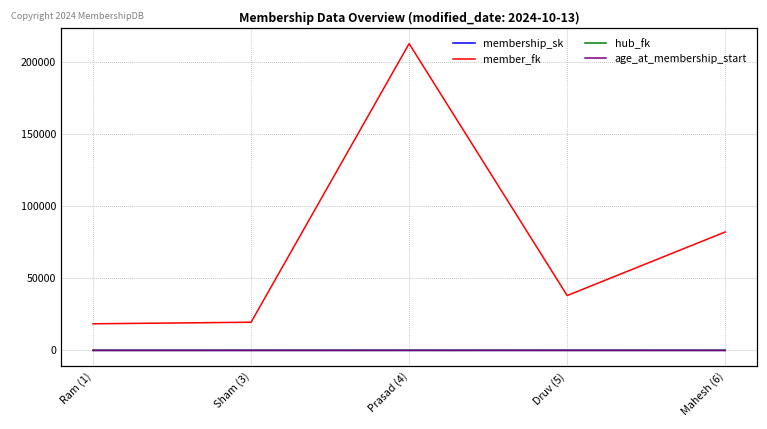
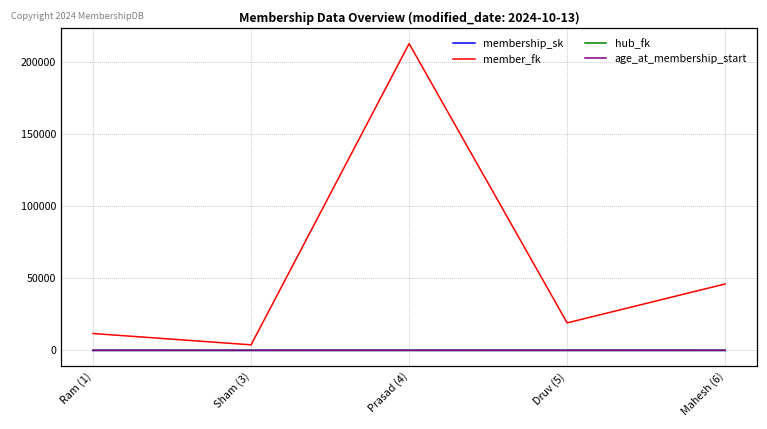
member_fk, Ram (1): 18000 -> 12000
member_fk, Sham (3): 20000 -> 4000
member_fk, Druv (5): 38000 -> 19000
member_fk, Mahesh (6): 82000 -> 46000
